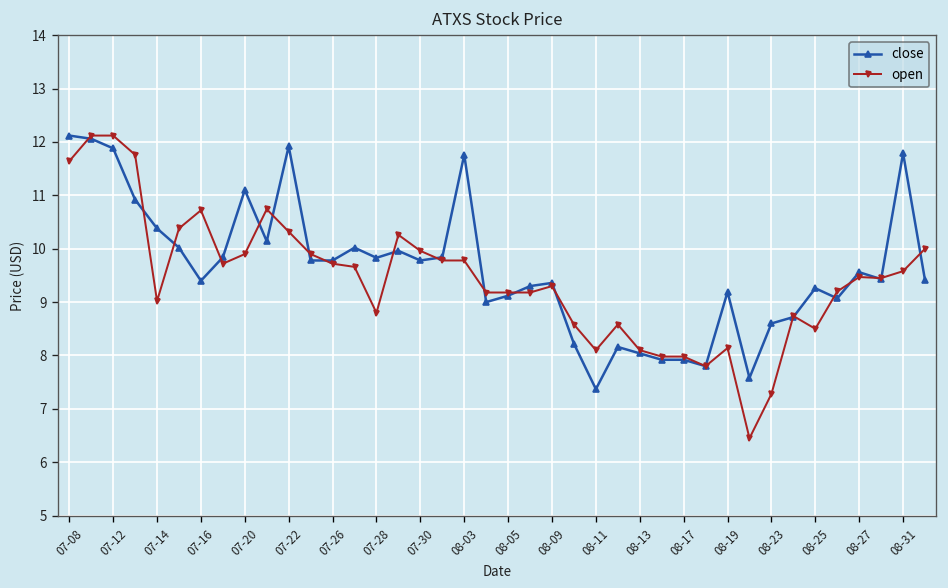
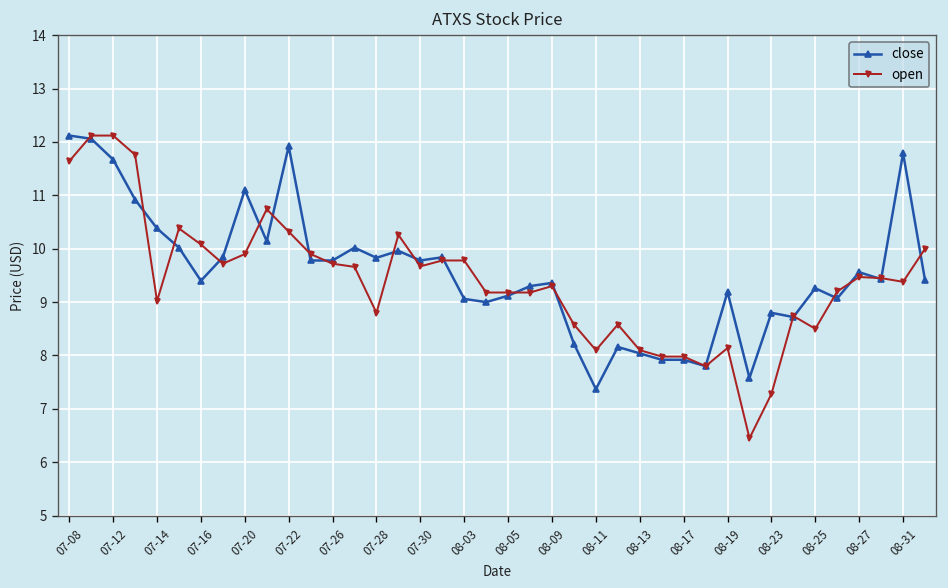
close, 07-12: 11.9 -> 11.7
open, 07-16: 10.7 -> 10.1
open, 07-30: 10.0 -> 9.7
close, 08-03: 11.8 -> 9.1
close, 08-23: 8.6 -> 8.8
open, 08-31: 9.6 -> 9.4
